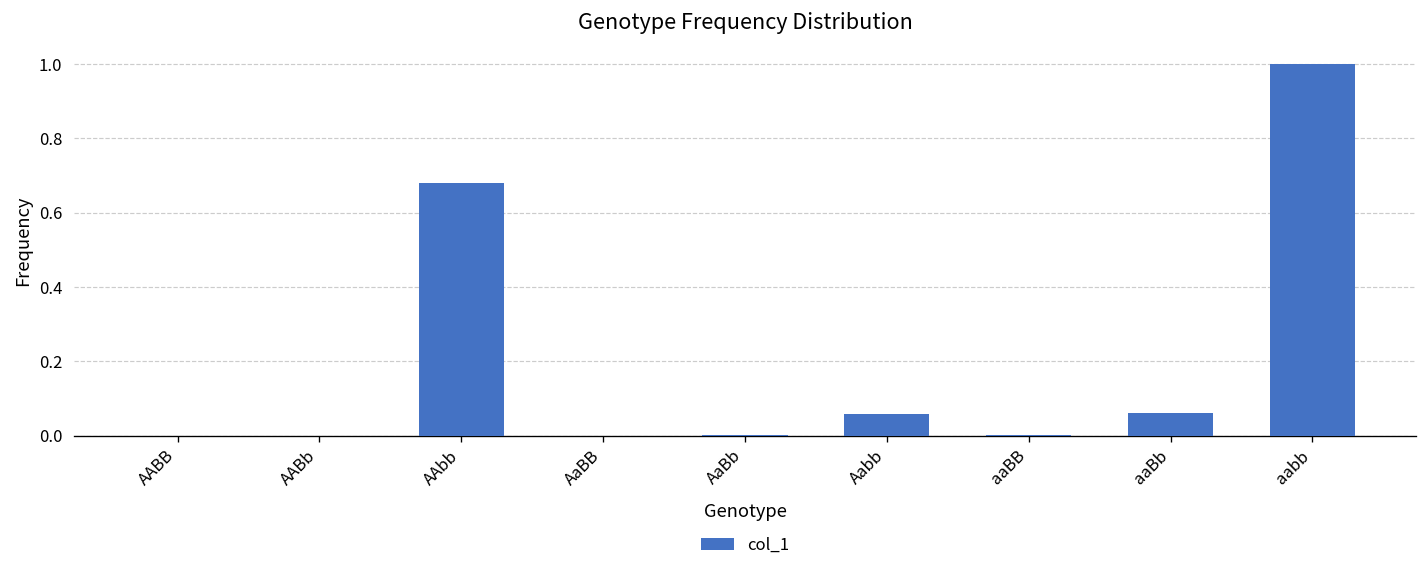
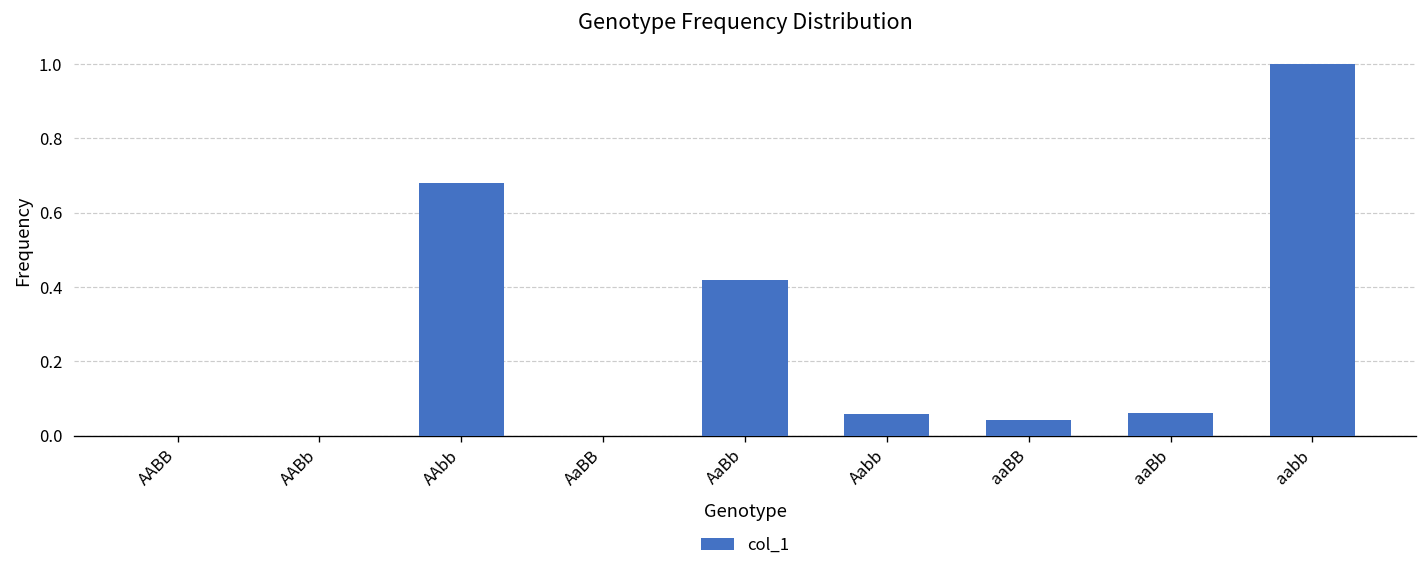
AaBb: 0.00 -> 0.42
aaBB: 0.00 -> 0.04
